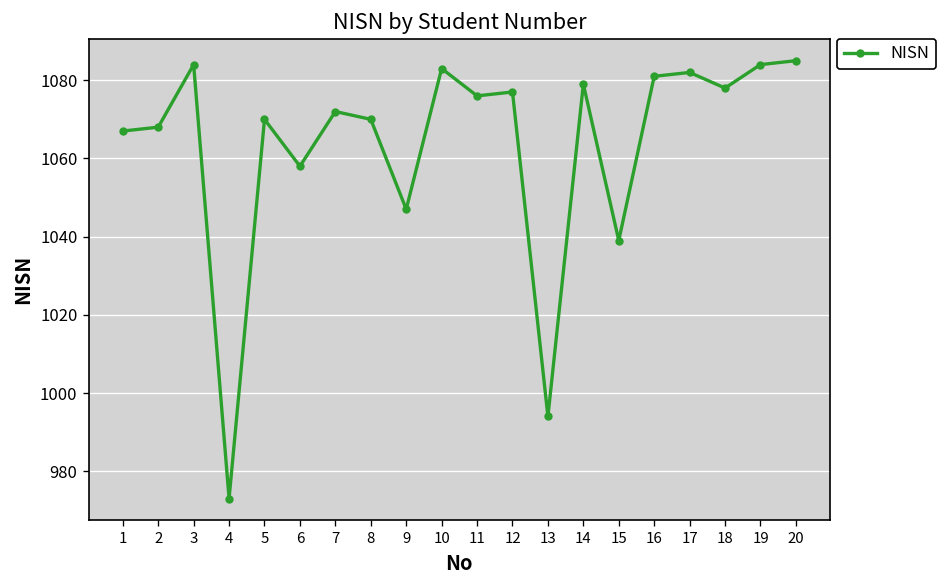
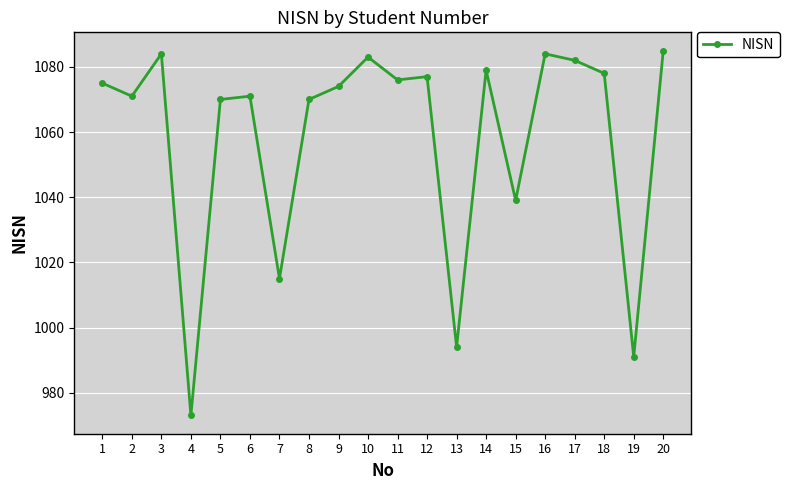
1: 1067 -> 1075
2: 1068 -> 1071
6: 1058 -> 1071
7: 1072 -> 1015
9: 1047 -> 1074
16: 1081 -> 1084
19: 1084 -> 991
